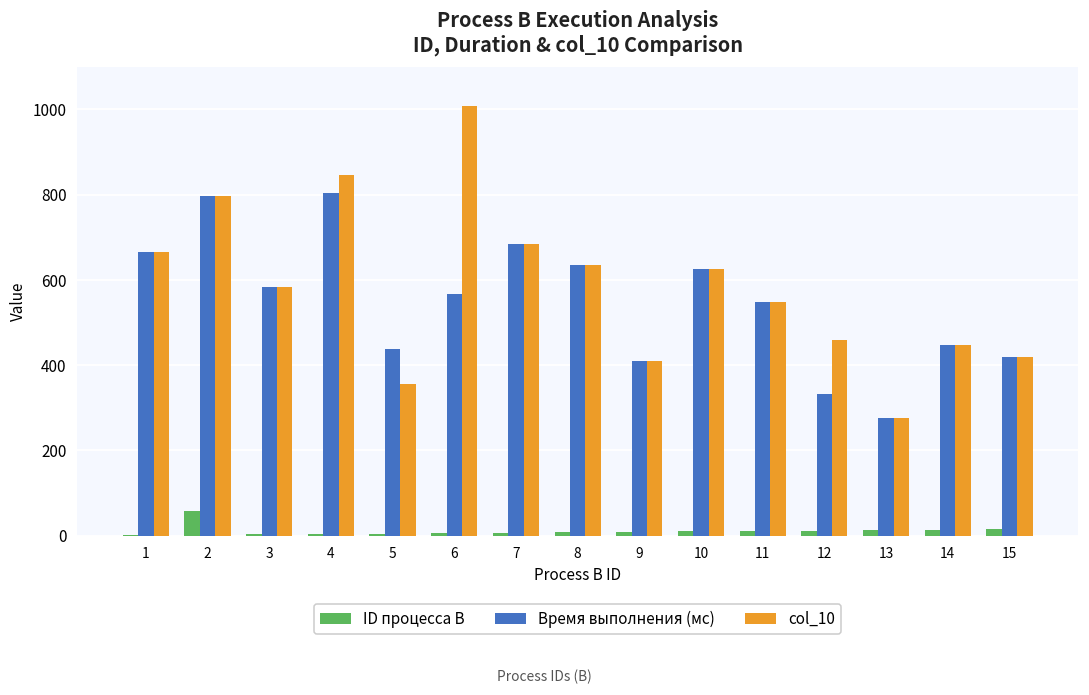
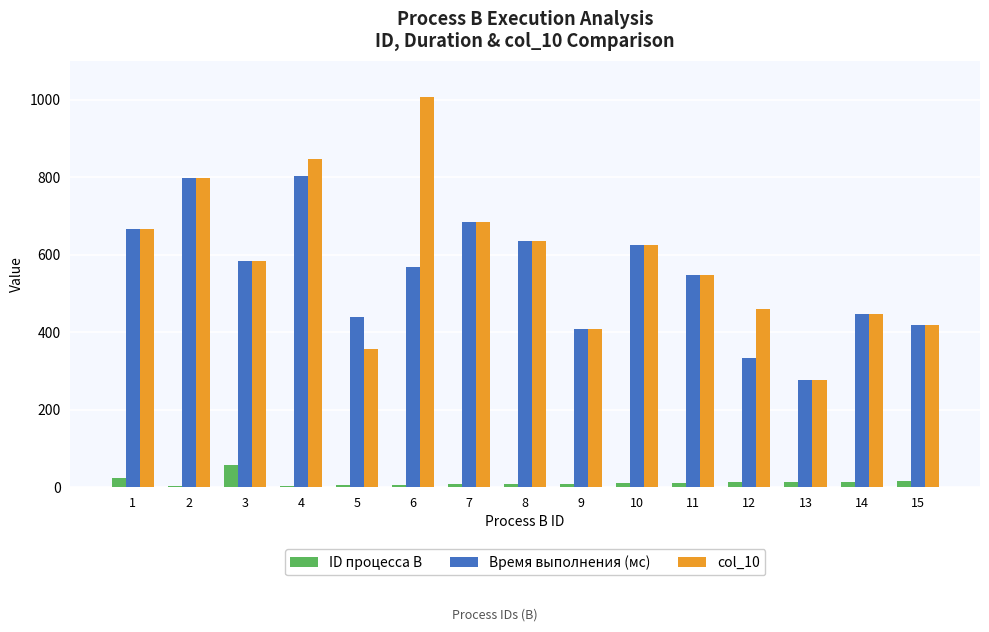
ID процесса B, 1: 0 -> 20
ID процесса B, 2: 60 -> 0
ID процесса B, 3: 0 -> 60
